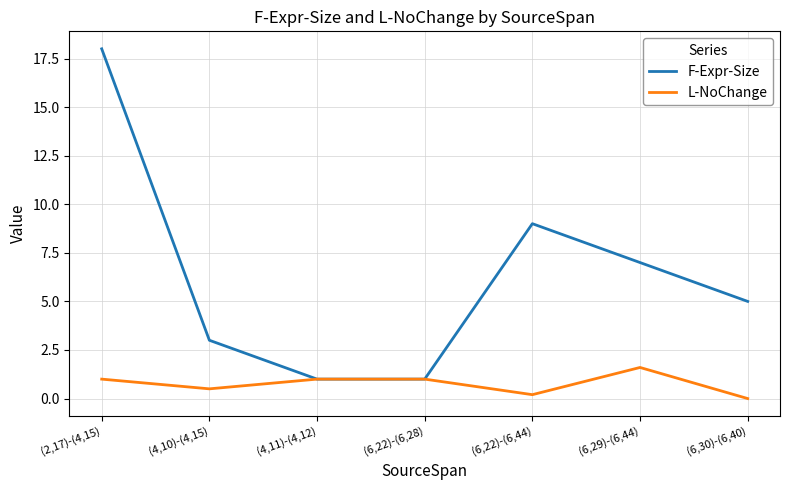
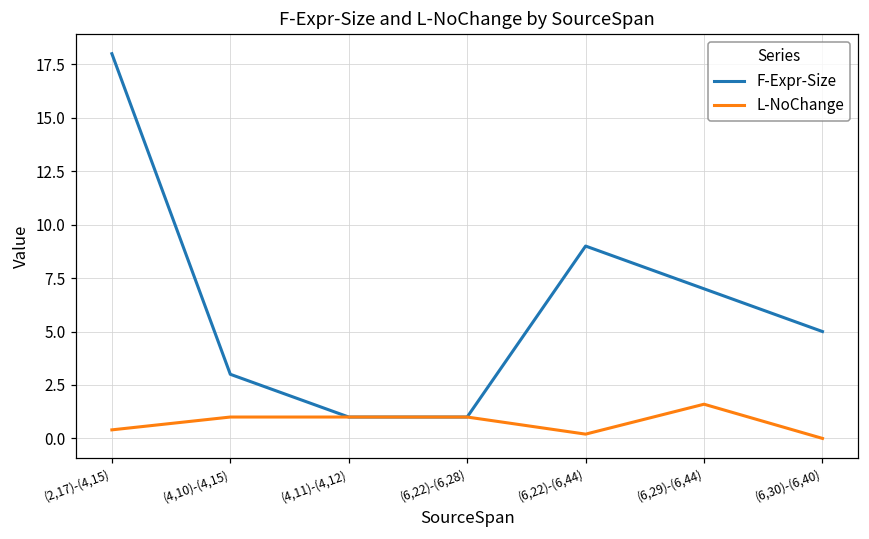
L-NoChange, (2,17)-(4,15): 1.0 -> 0.4
L-NoChange, (4,10)-(4,15): 0.5 -> 1.0
